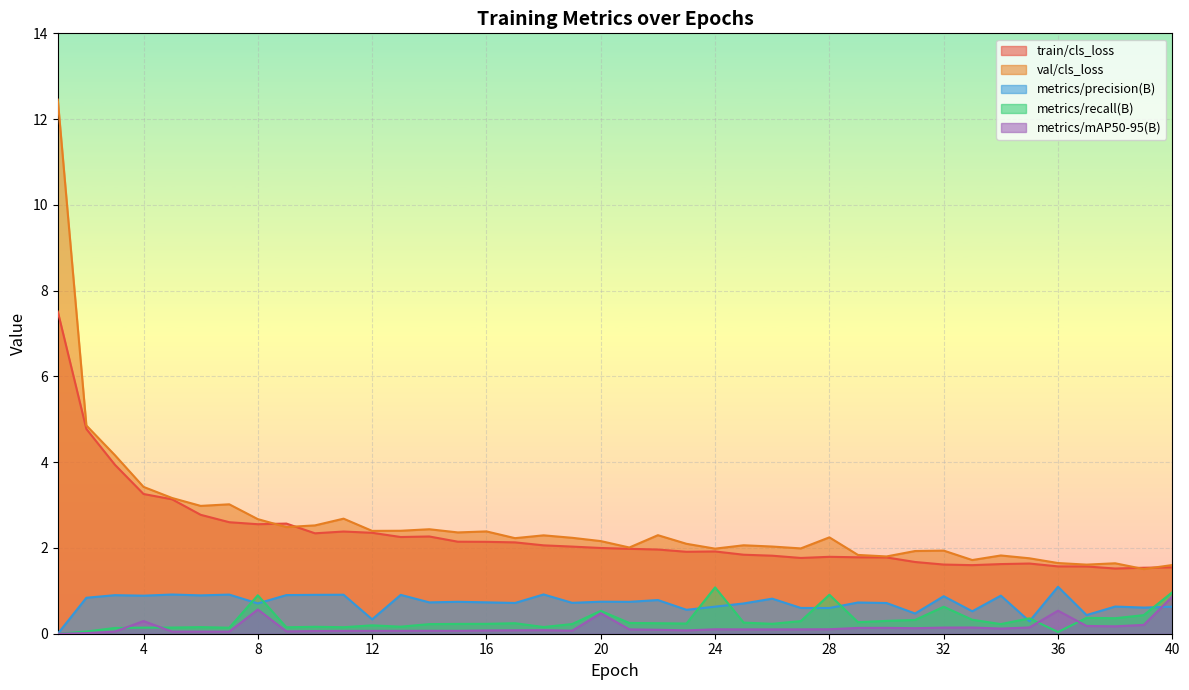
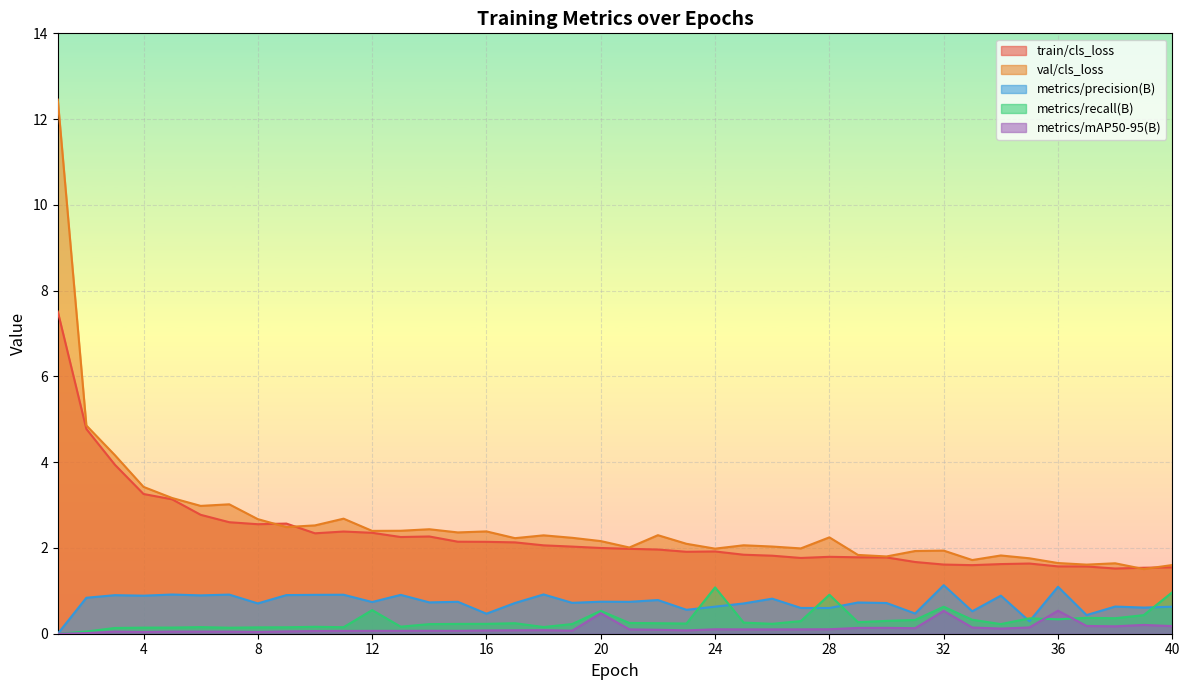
metrics/mAP50-95(B), 4: 0.3 -> 0.0
metrics/recall(B), 8: 0.9 -> 0.1
metrics/mAP50-95(B), 8: 0.6 -> 0.0
metrics/precision(B), 12: 0.3 -> 0.7
metrics/recall(B), 12: 0.2 -> 0.6
metrics/precision(B), 16: 0.7 -> 0.5
metrics/precision(B), 32: 0.9 -> 1.1
metrics/mAP50-95(B), 32: 0.1 -> 0.5
metrics/recall(B), 36: 0.0 -> 0.3
metrics/mAP50-95(B), 40: 0.9 -> 0.2
